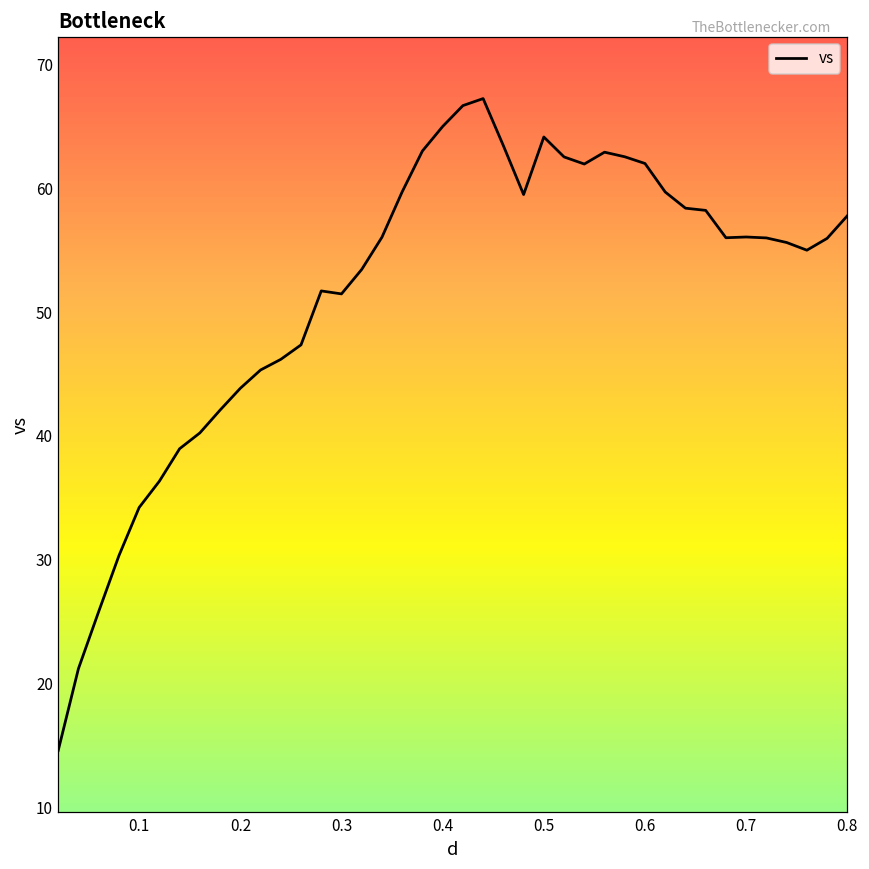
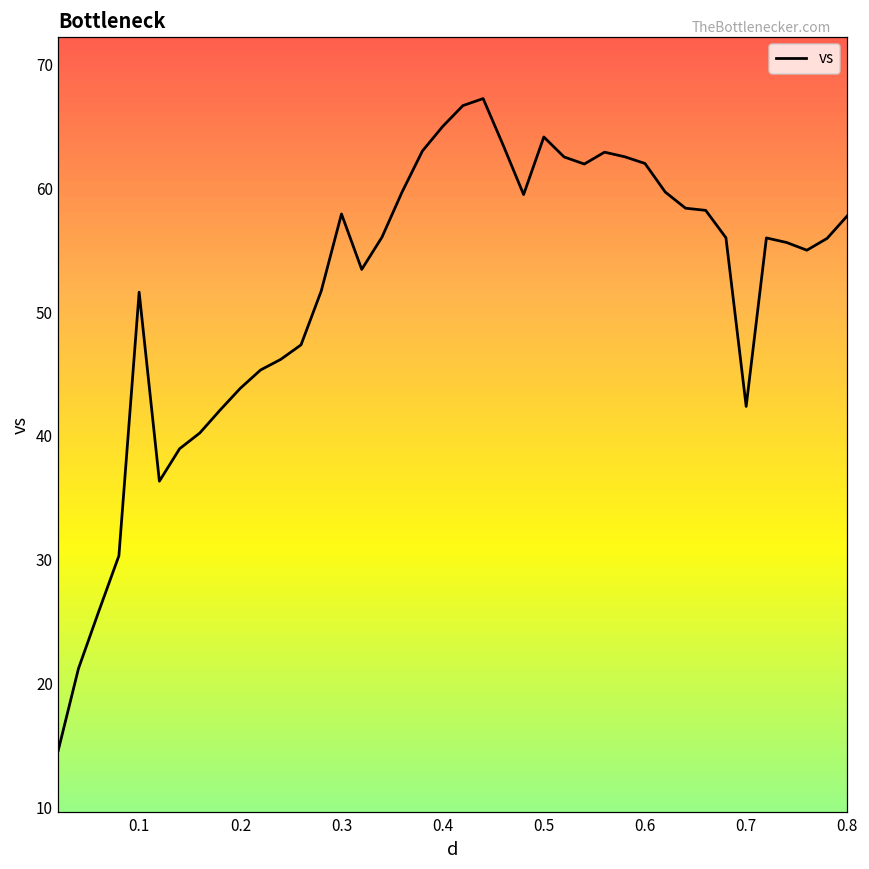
0.1: 34.2 -> 51.6
0.3: 51.5 -> 57.9
0.7: 56.1 -> 42.4
